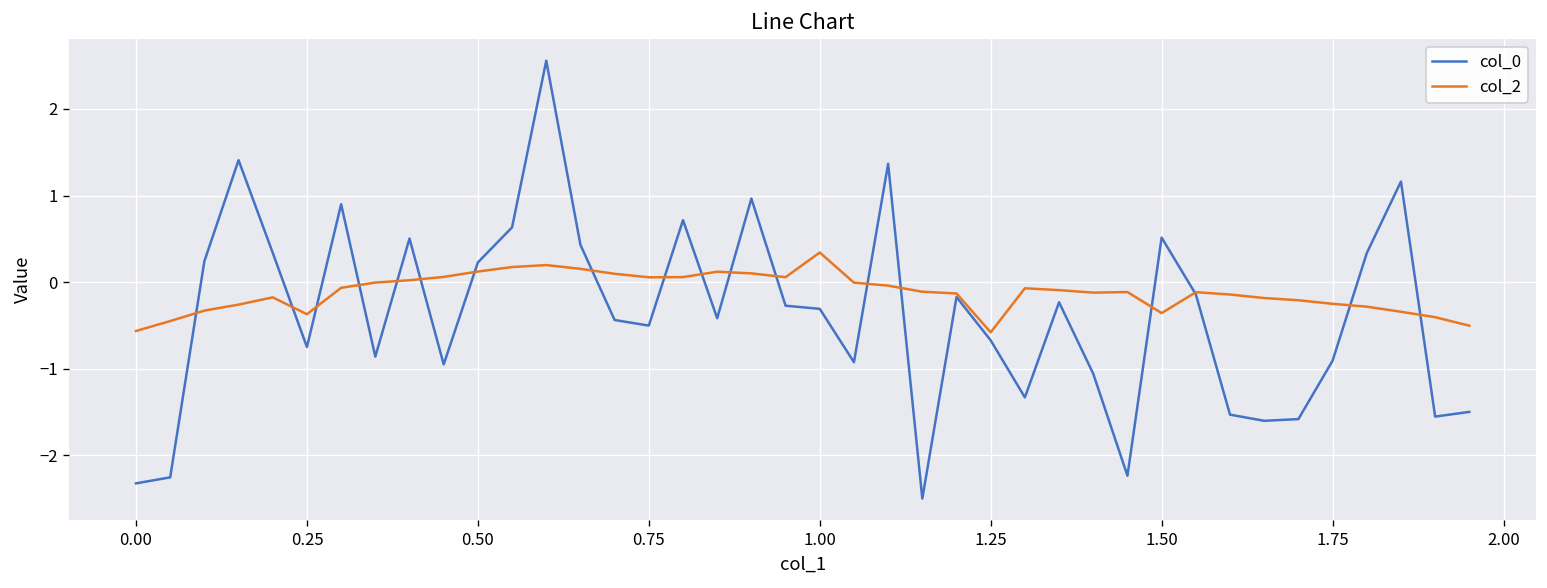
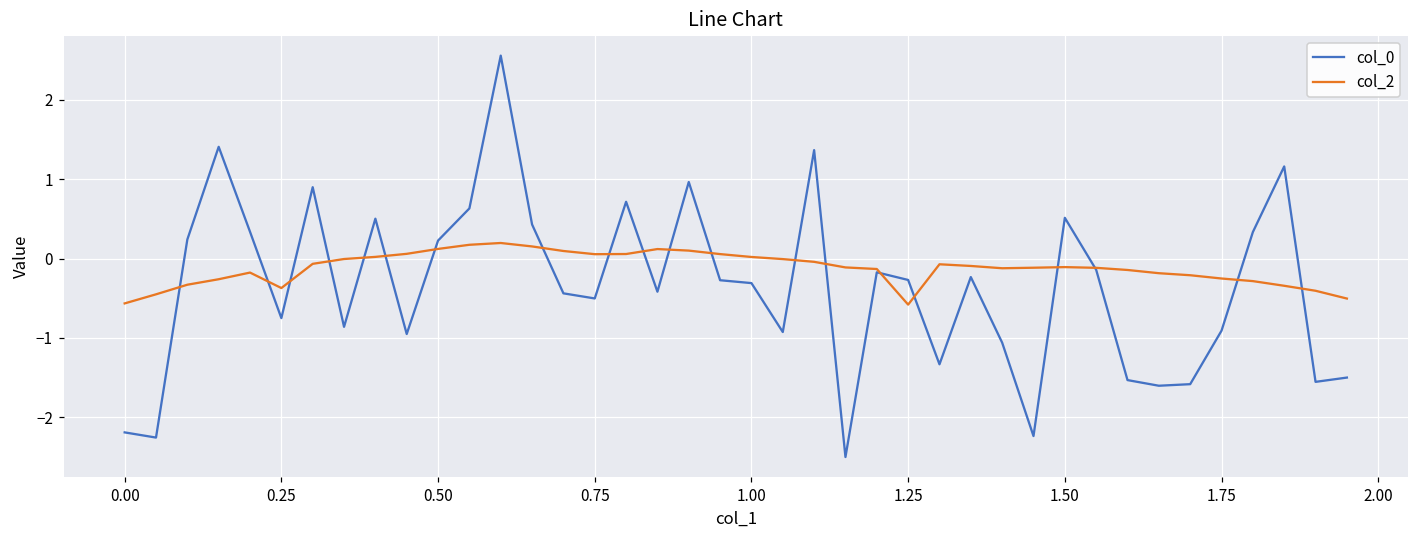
col_0, 0.00: -2.3 -> -2.2
col_2, 1.00: 0.3 -> 0.0
col_0, 1.25: -0.7 -> -0.3
col_2, 1.50: -0.4 -> -0.1
